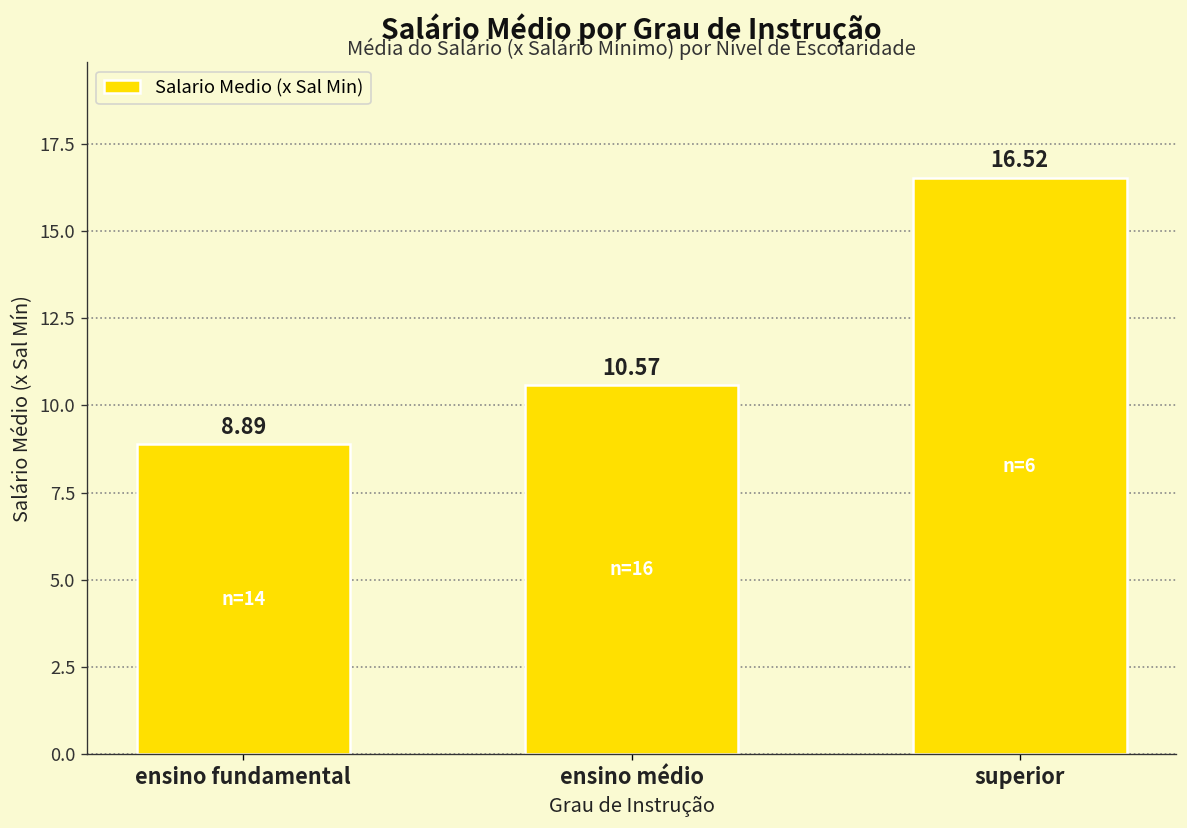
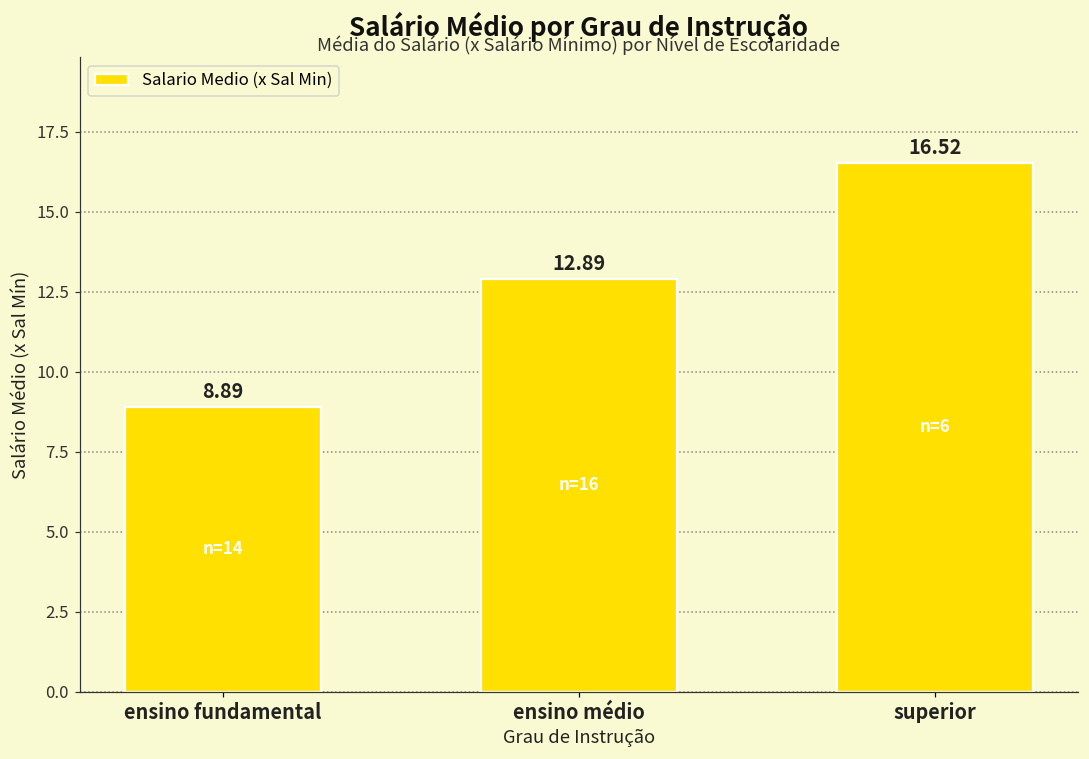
ensino médio: 10.57 -> 12.89
